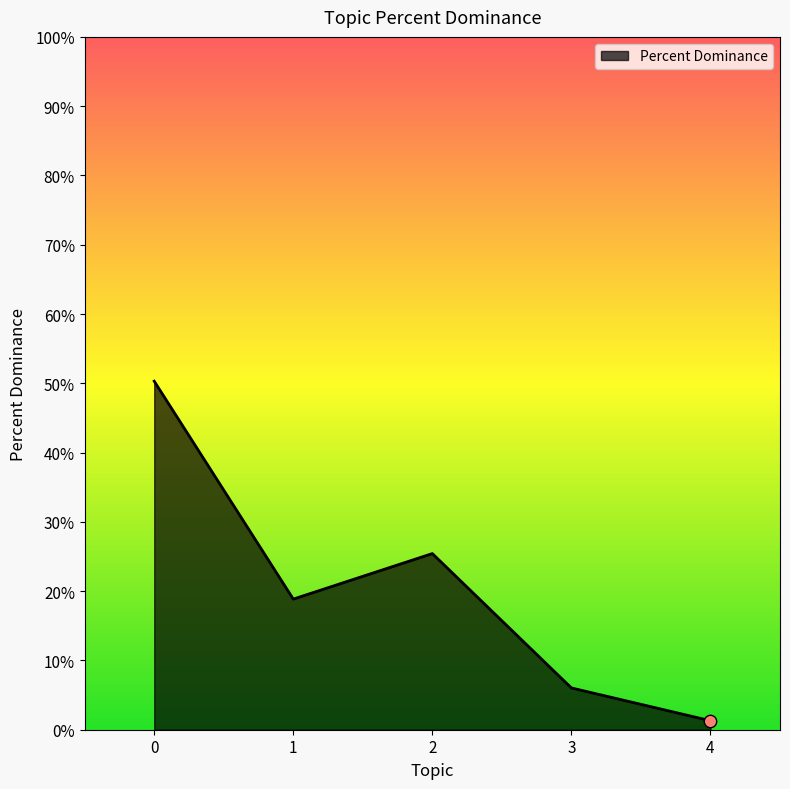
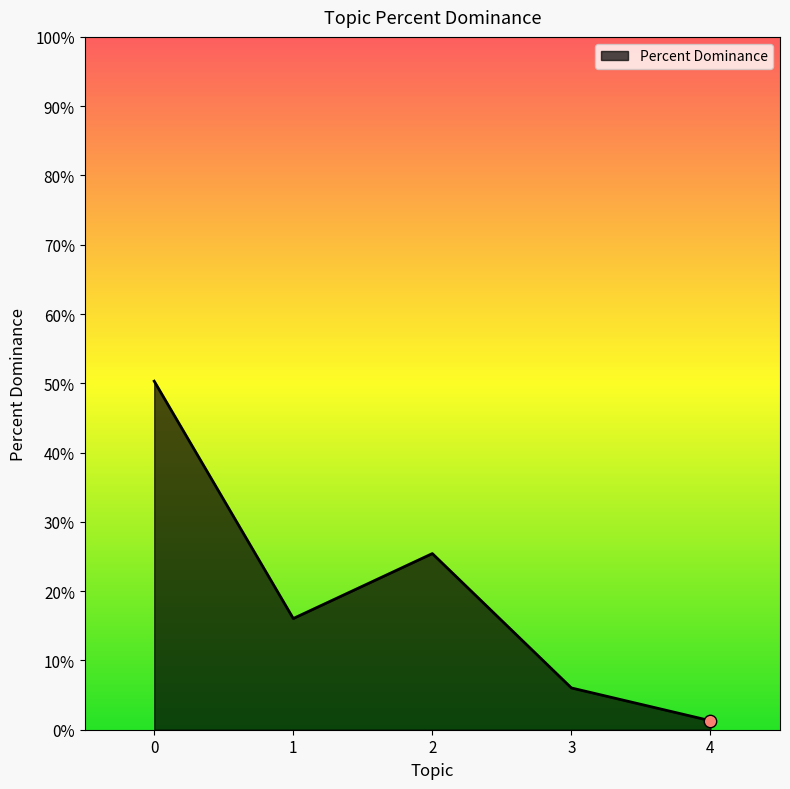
Percent Dominance, 1: 19% -> 16%
